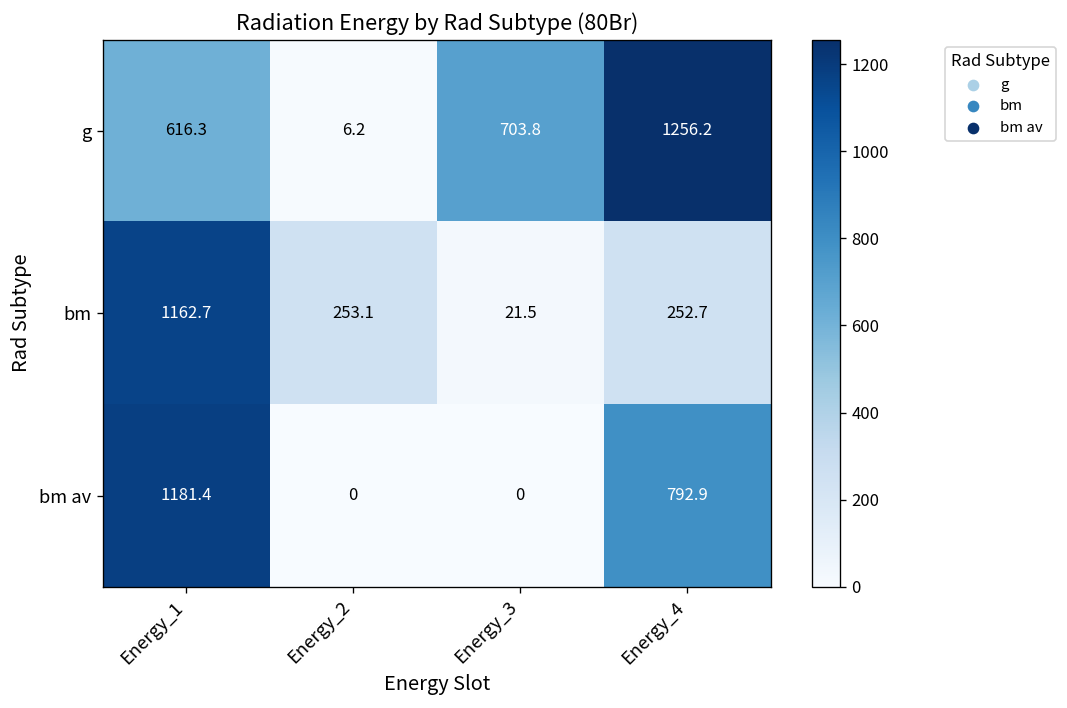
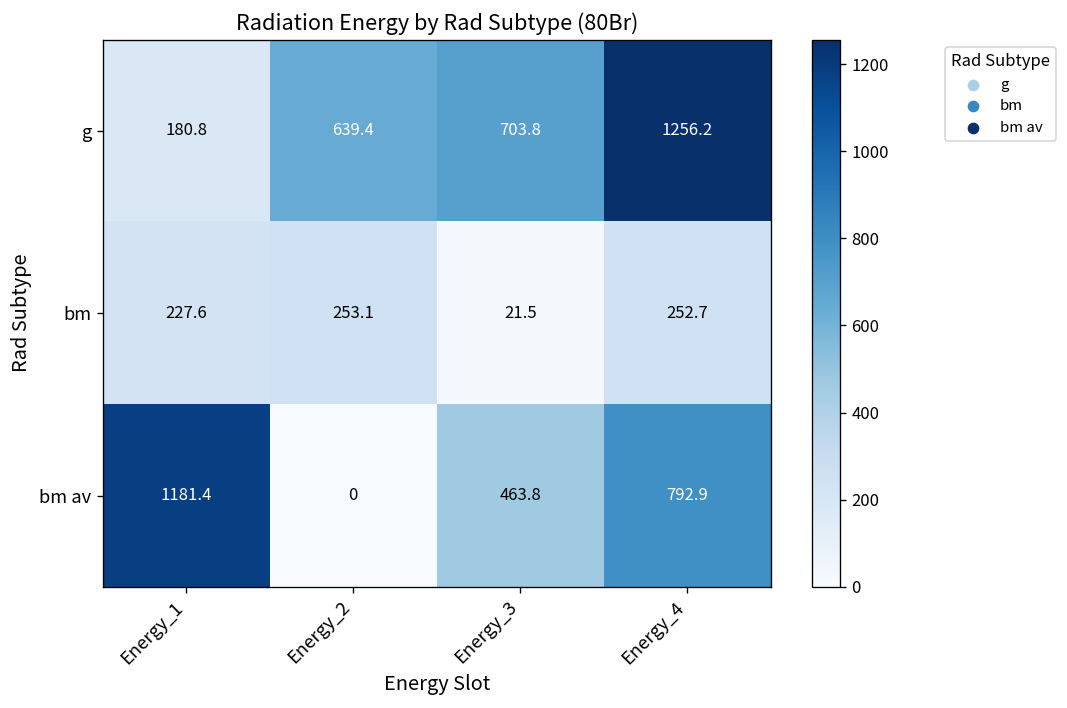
g, Energy_1: 616.3 -> 180.8
g, Energy_2: 6.2 -> 639.4
bm, Energy_1: 1162.7 -> 227.6
bm av, Energy_3: 0 -> 463.8
